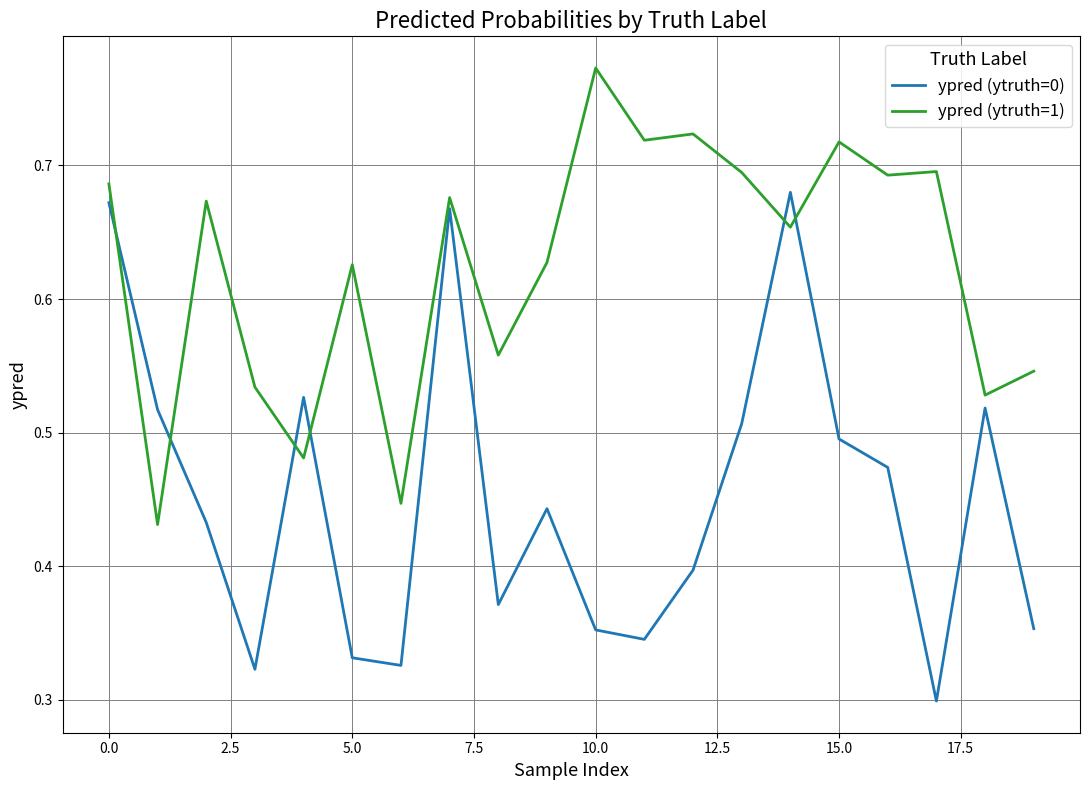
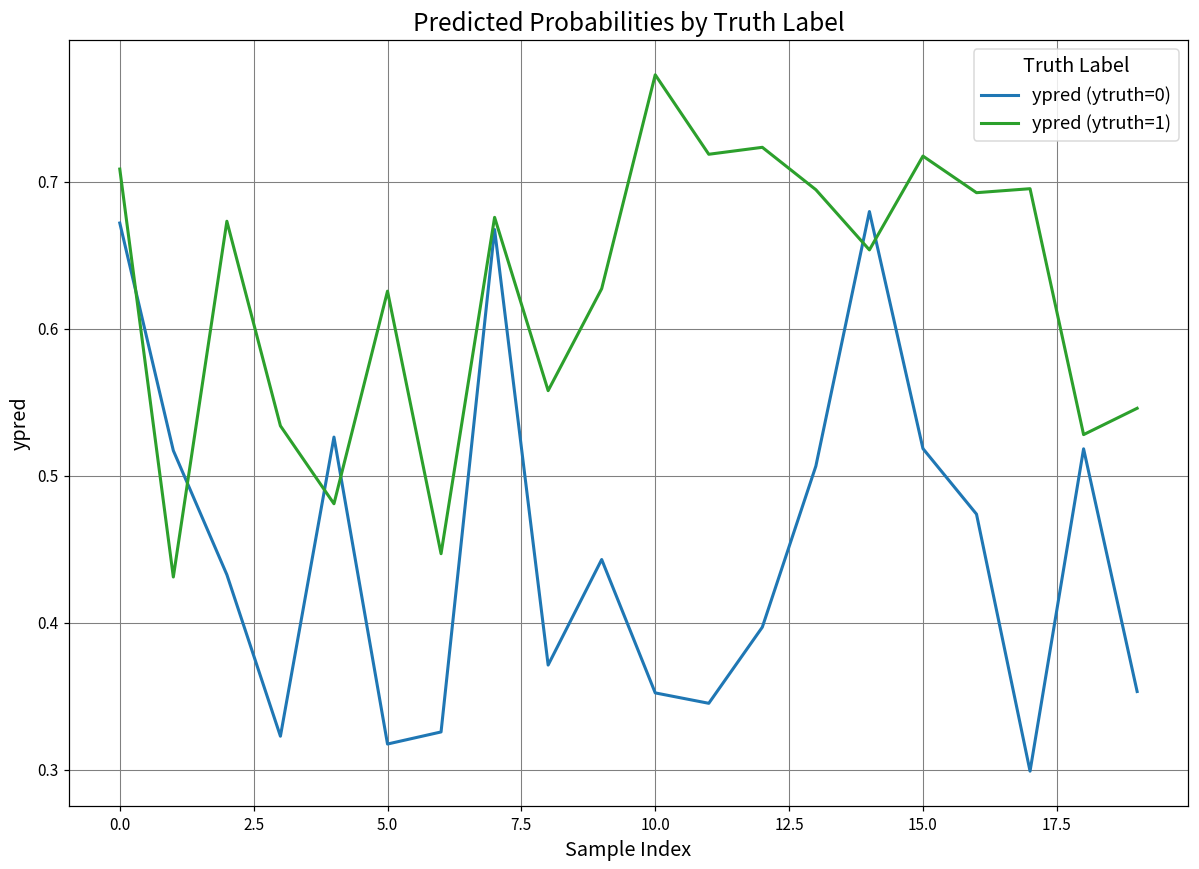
ypred (ytruth=1), 0.0: 0.686 -> 0.709
ypred (ytruth=0), 5.0: 0.331 -> 0.318
ypred (ytruth=0), 15.0: 0.495 -> 0.519
